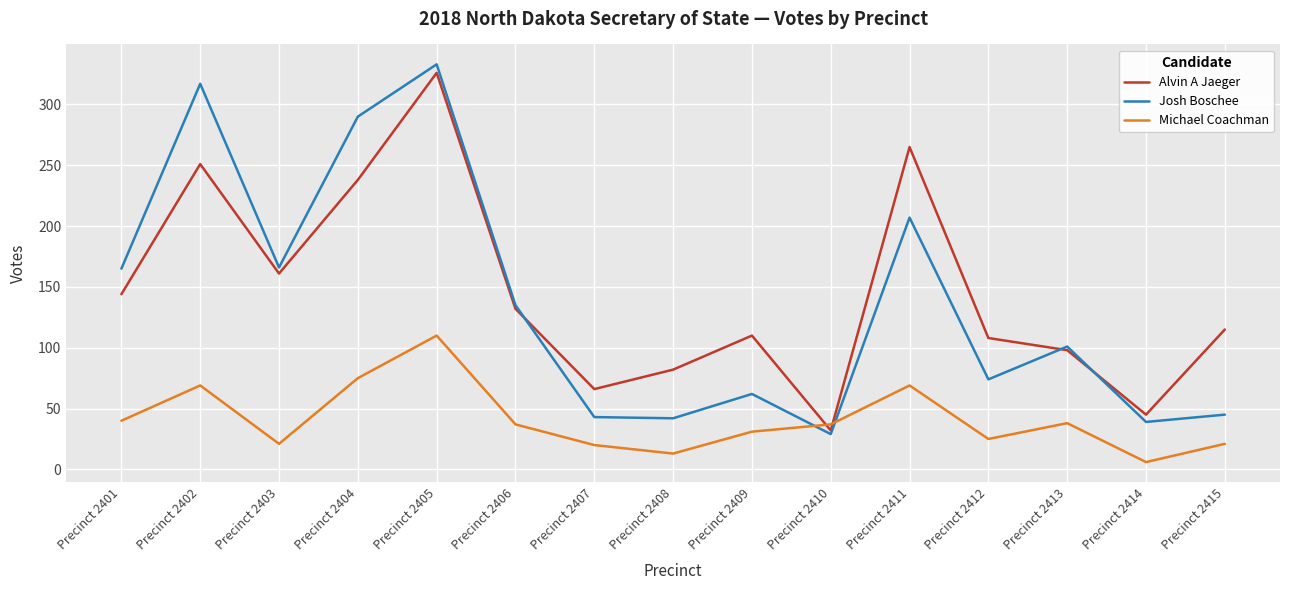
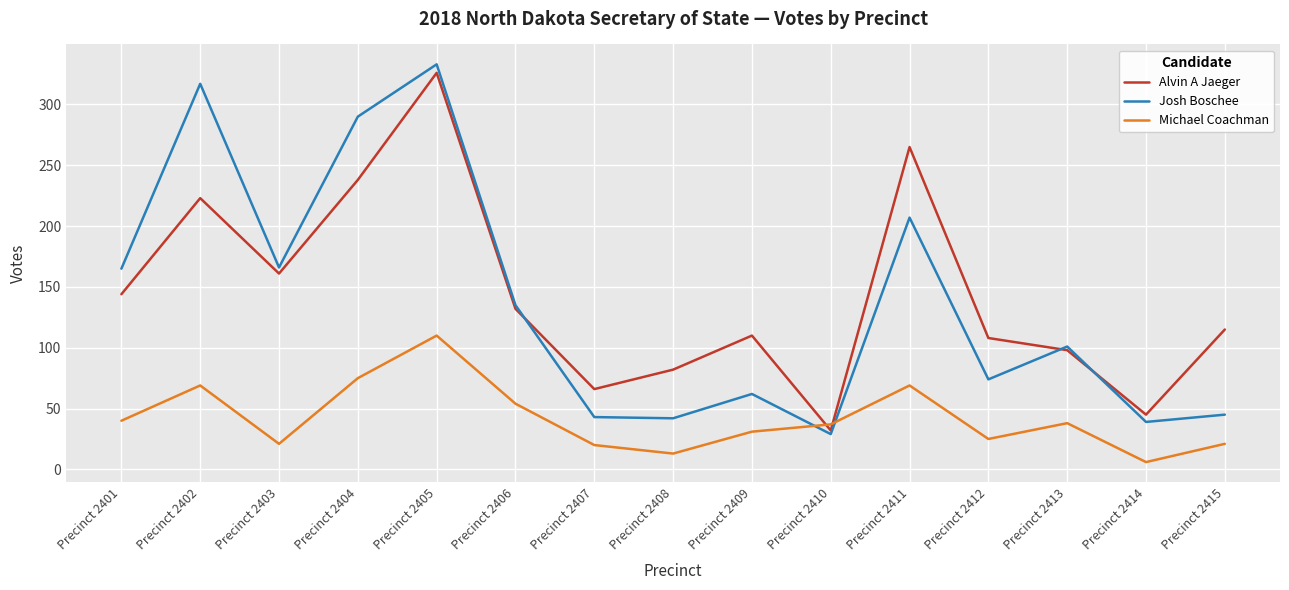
Alvin A Jaeger, Precinct 2402: 251 -> 223
Michael Coachman, Precinct 2406: 37 -> 54
